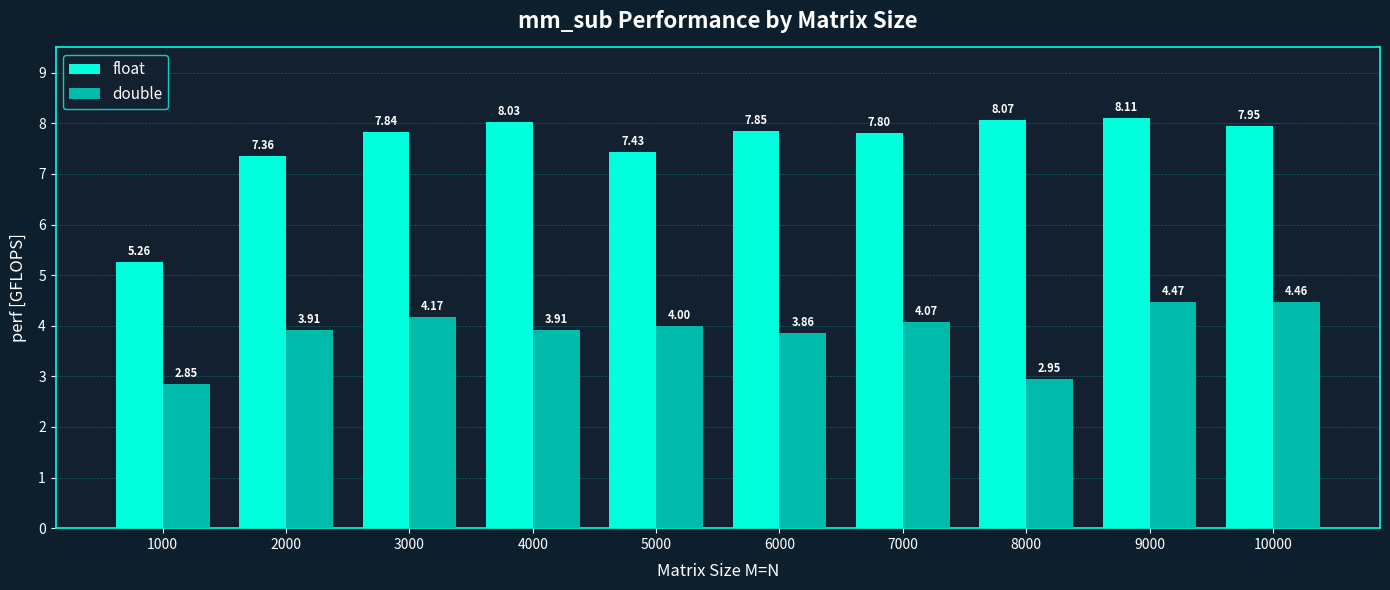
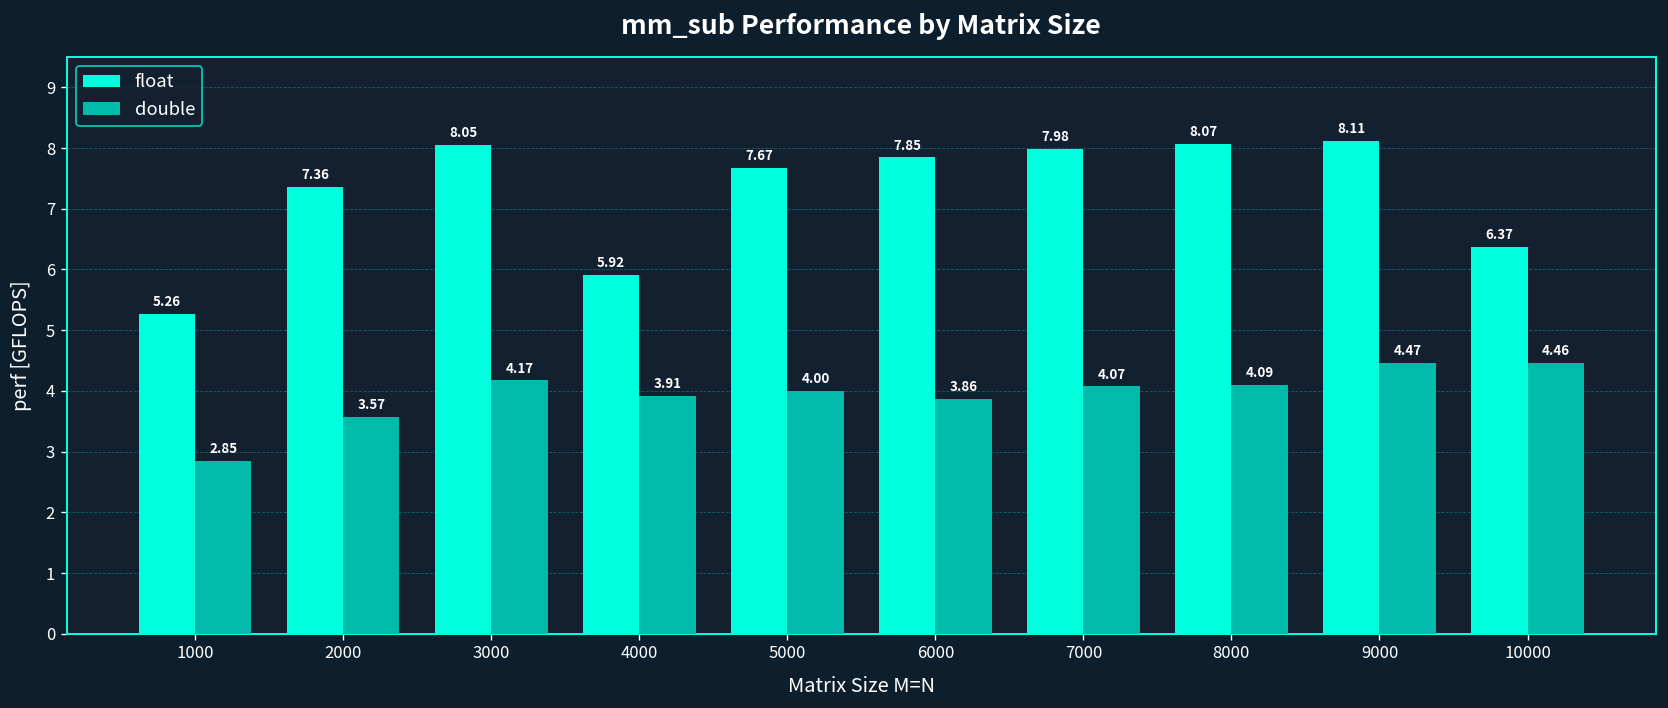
double, 2000: 3.91 -> 3.57
float, 3000: 7.84 -> 8.05
float, 4000: 8.03 -> 5.92
float, 5000: 7.43 -> 7.67
float, 7000: 7.80 -> 7.98
double, 8000: 2.95 -> 4.09
float, 10000: 7.95 -> 6.37
